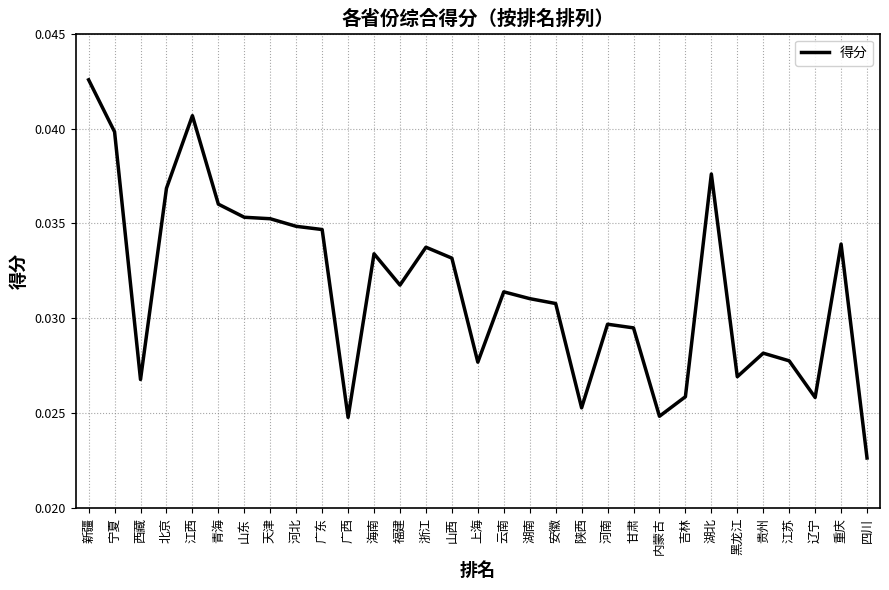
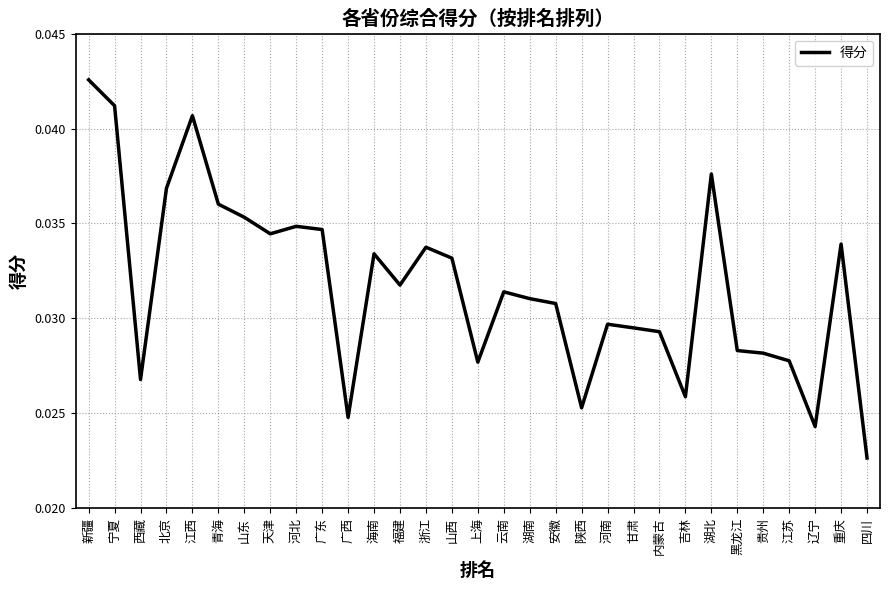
宁夏: 0.0398 -> 0.0412
天津: 0.0352 -> 0.0345
内蒙古: 0.0248 -> 0.0293
黑龙江: 0.0269 -> 0.0283
辽宁: 0.0258 -> 0.0243
